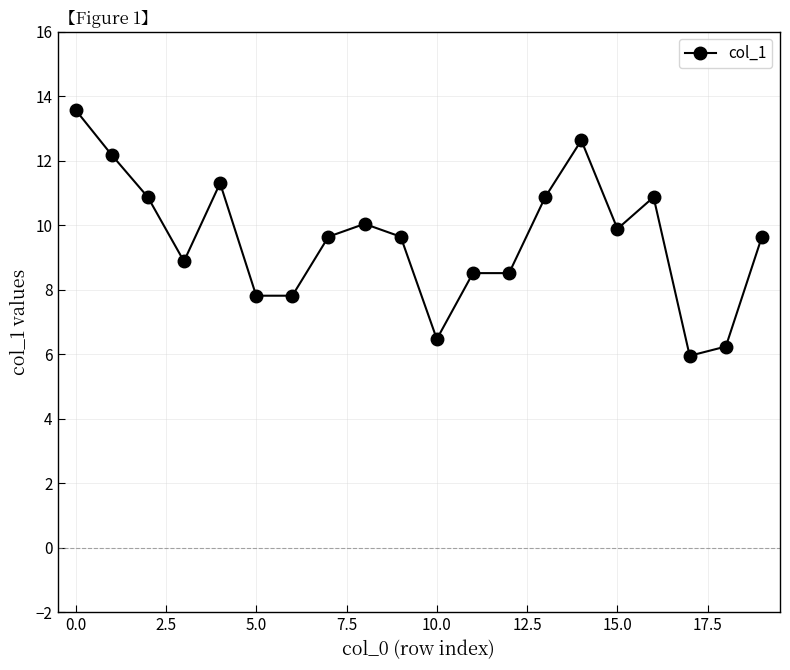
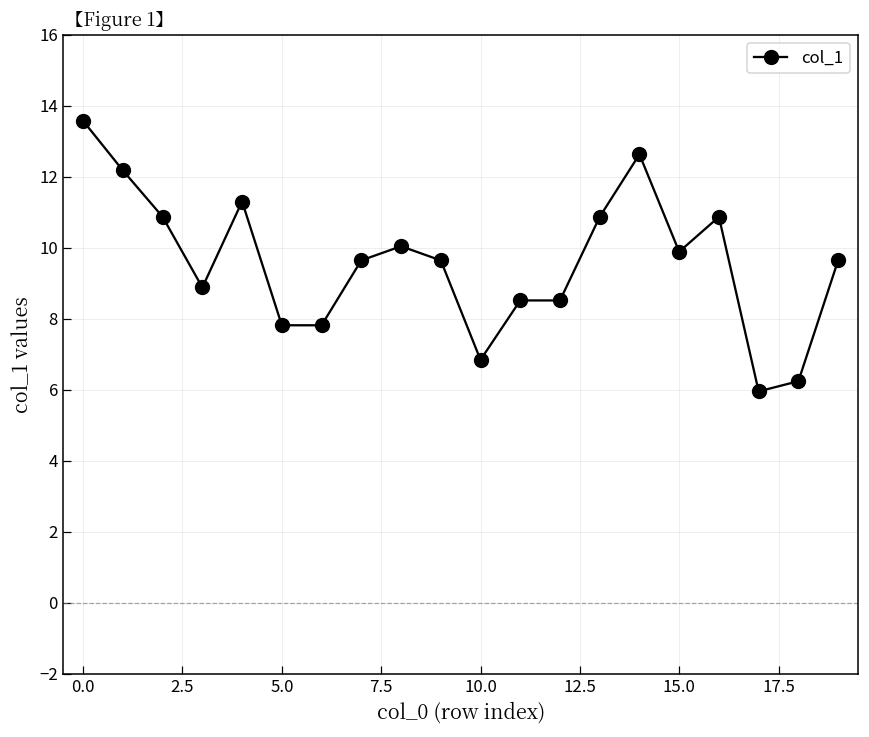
10.0: 6.5 -> 6.8
